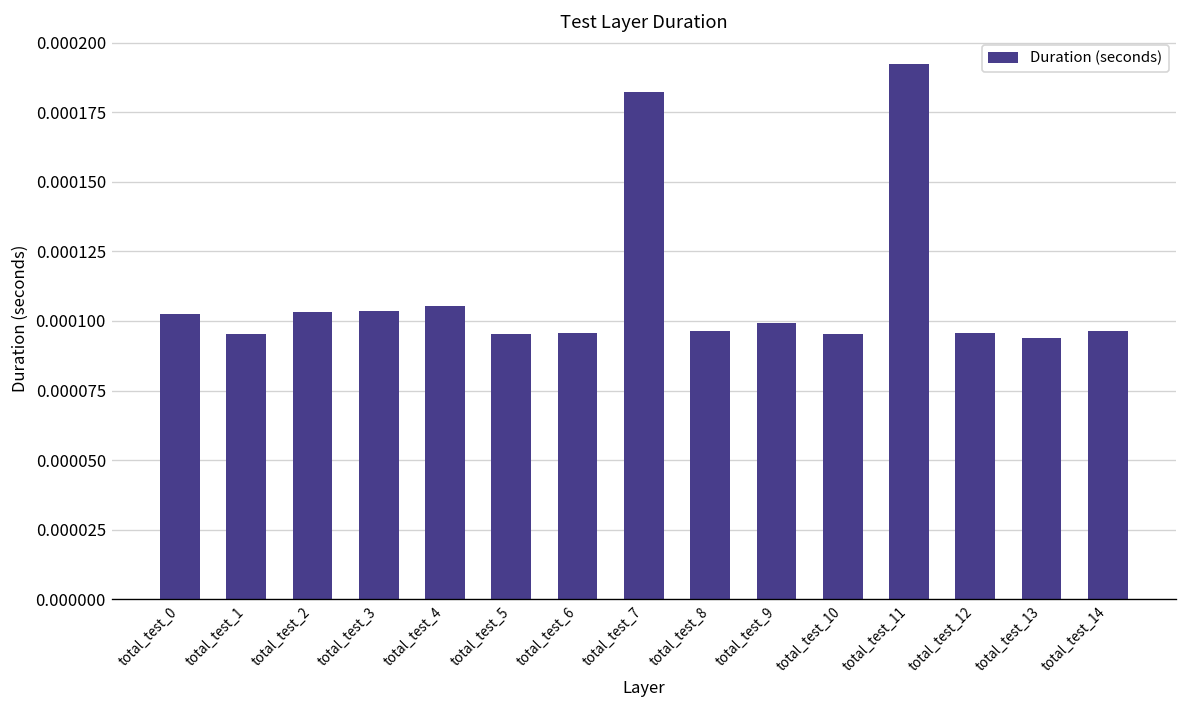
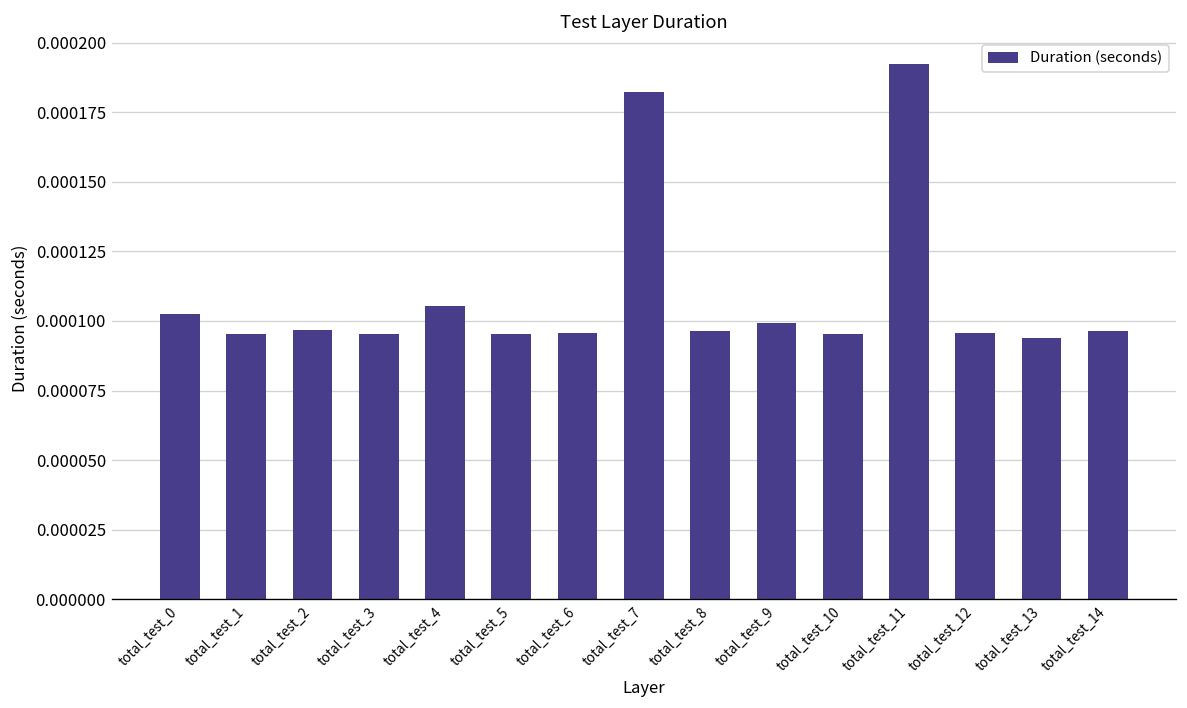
total_test_2: 0.000103 -> 0.000097
total_test_3: 0.000103 -> 0.000095
